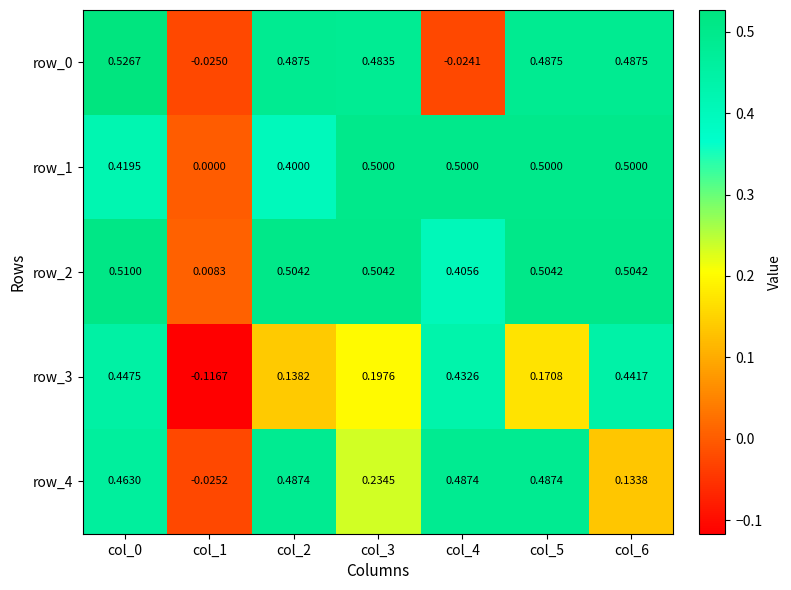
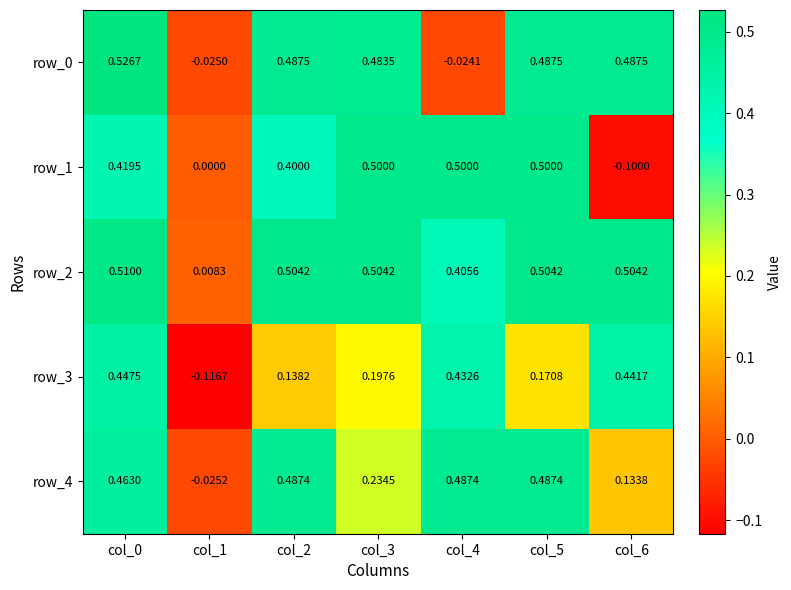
row_1, col_6: 0.5000 -> -0.1000
